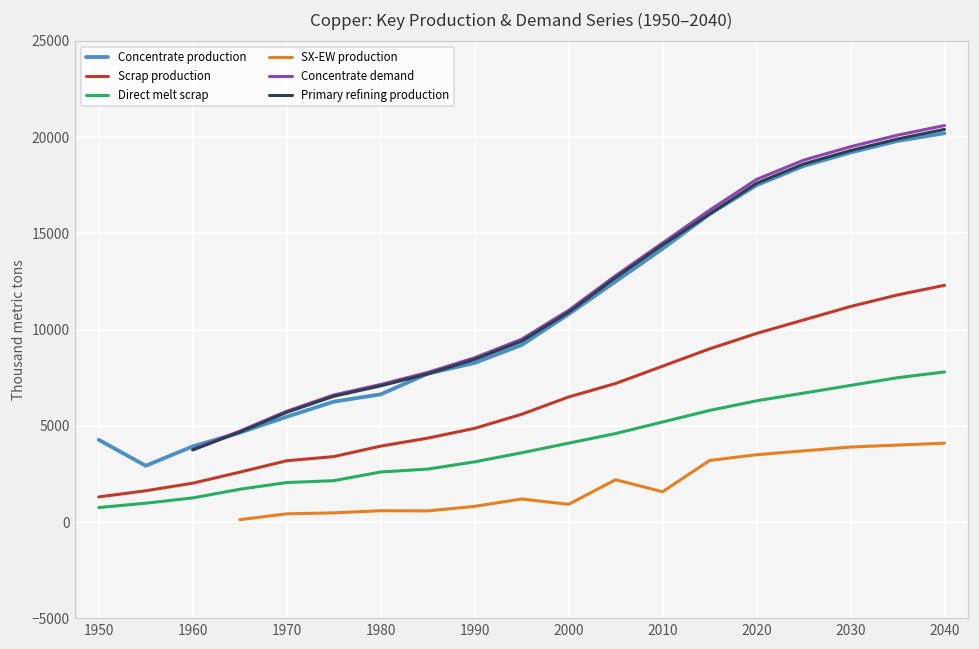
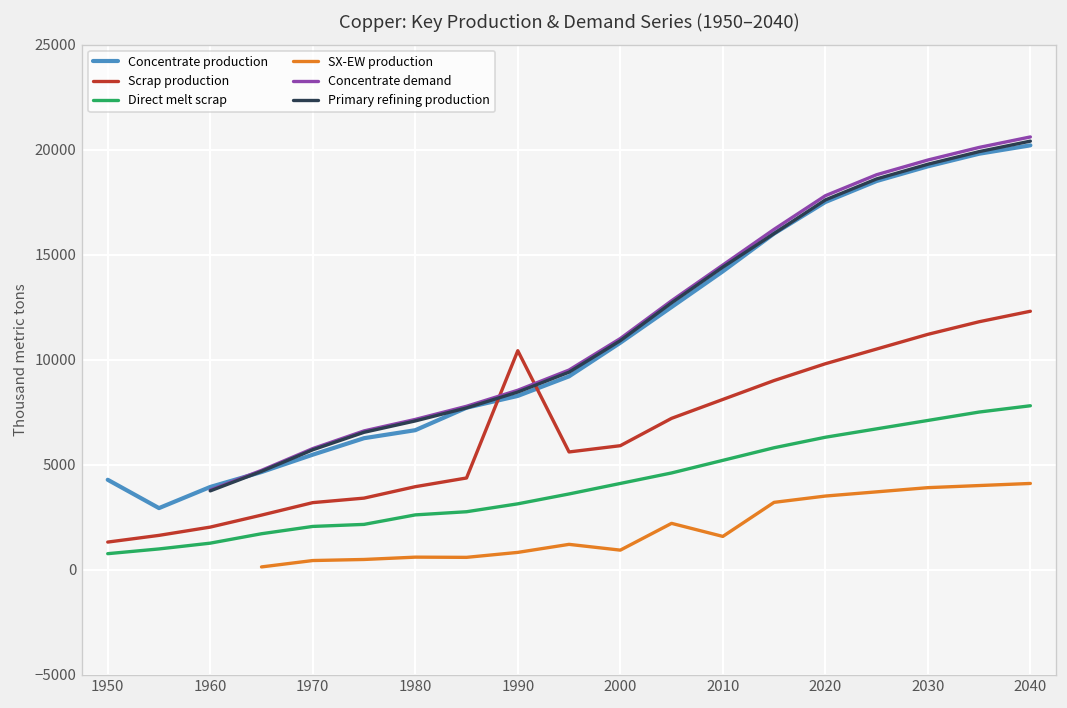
Scrap production, 1990: 4900 -> 10400
Scrap production, 2000: 6500 -> 5900
